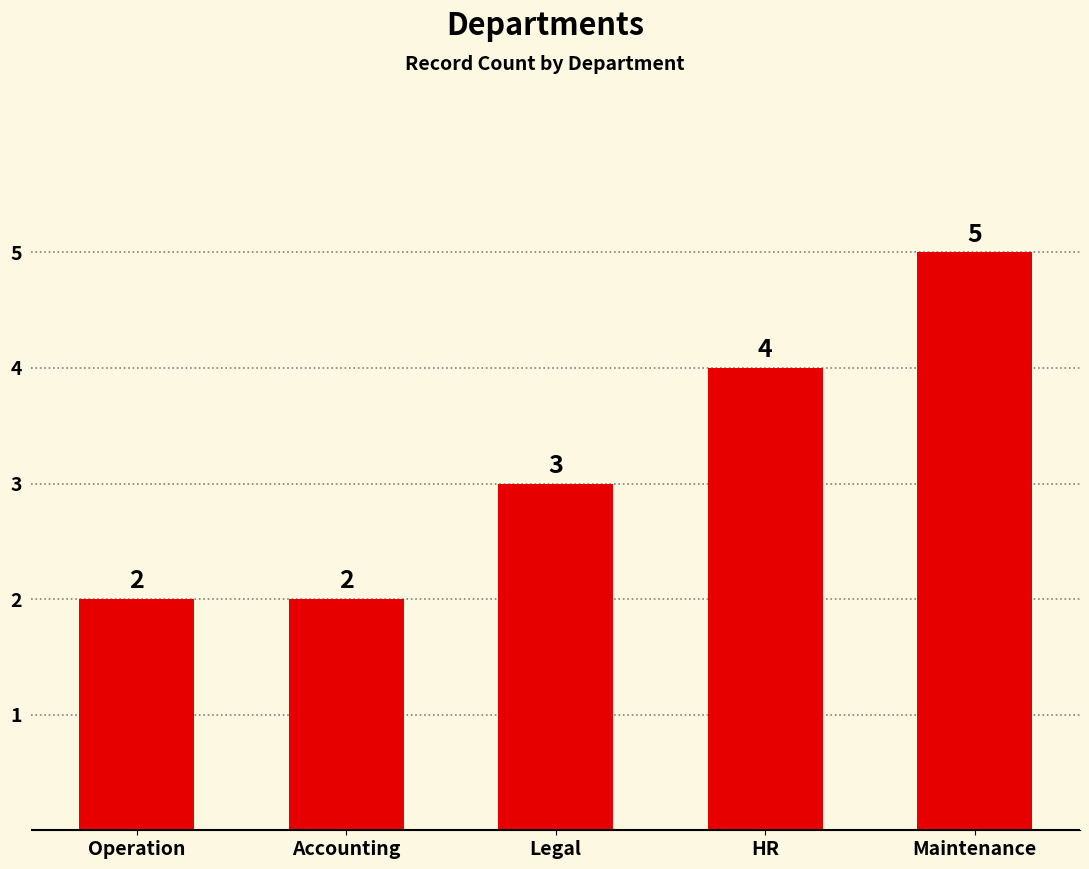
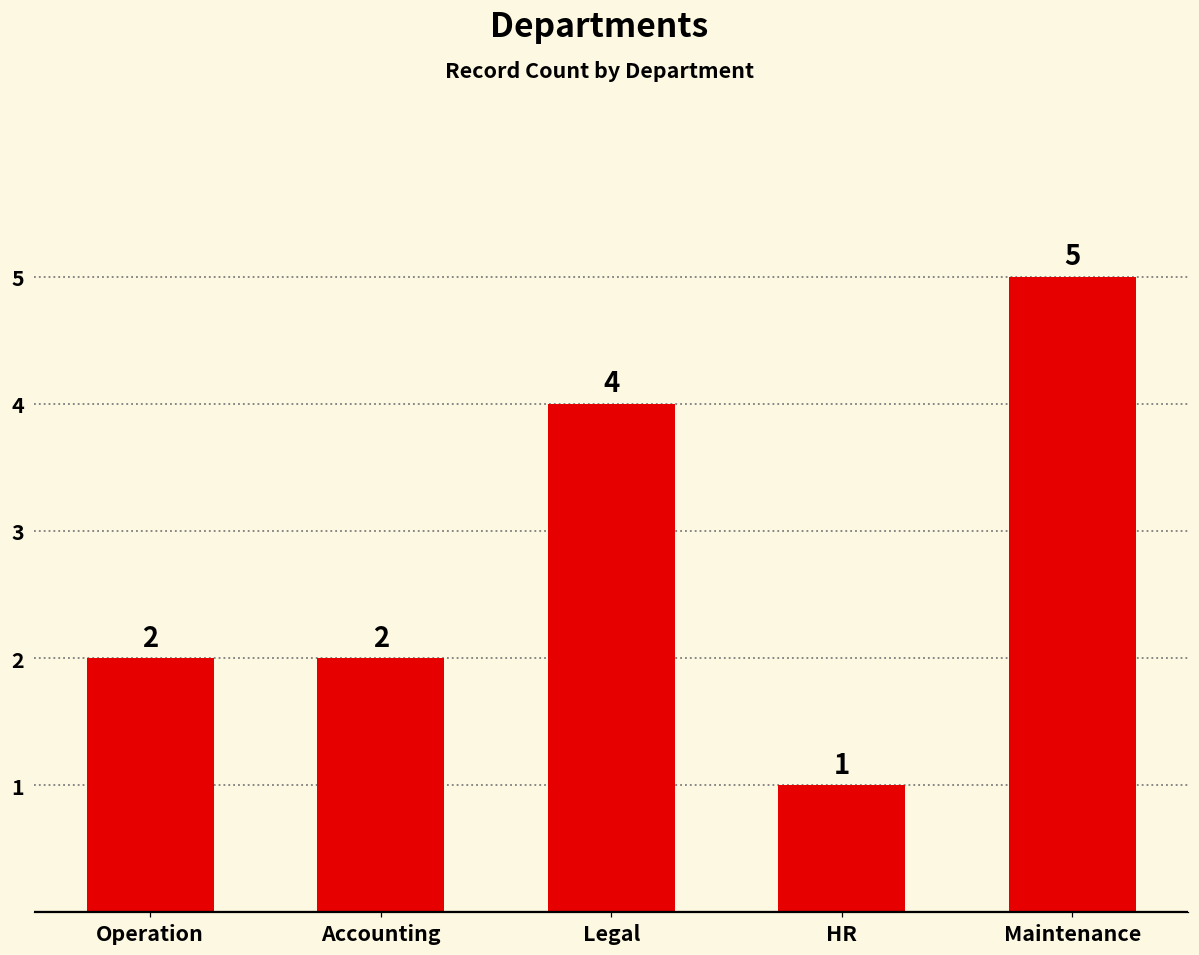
Legal: 3 -> 4
HR: 4 -> 1
